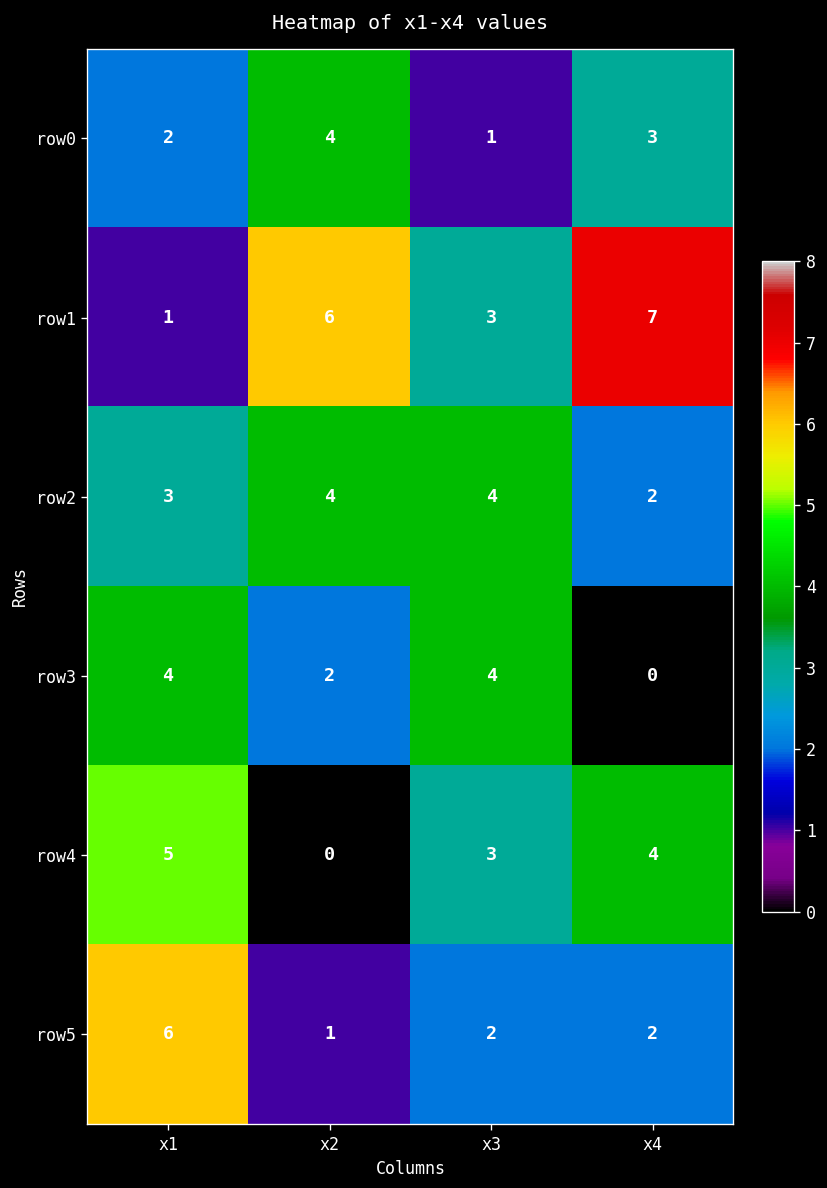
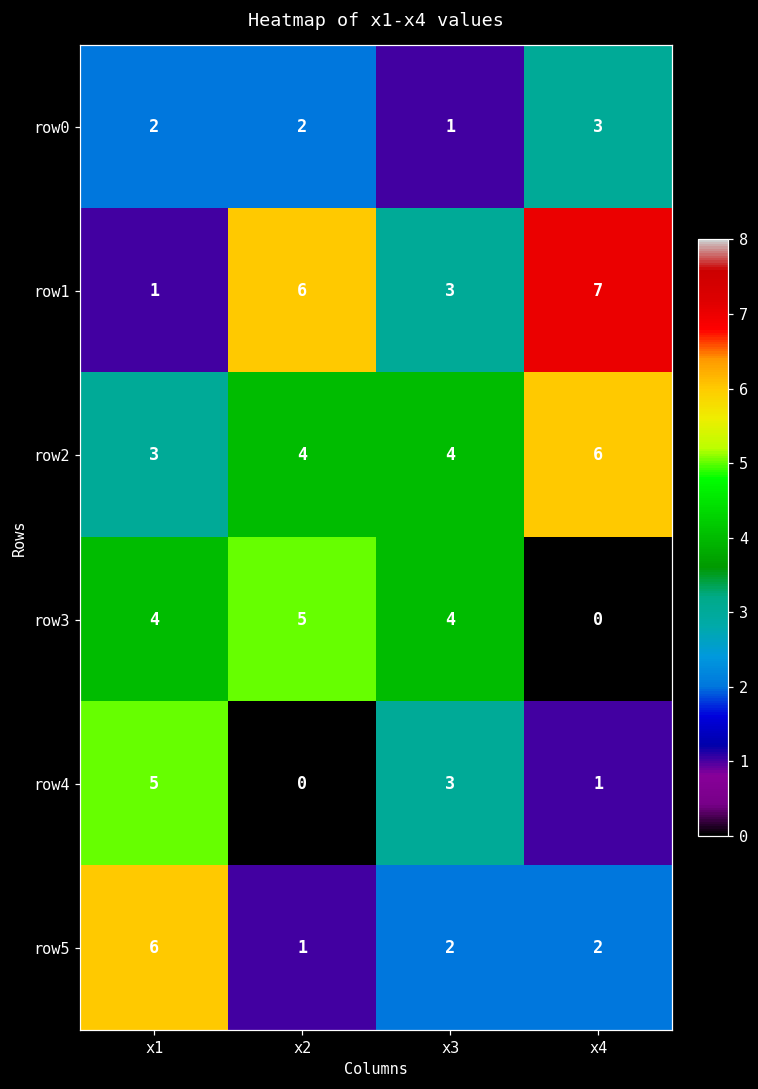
row0, x2: 4 -> 2
row2, x4: 2 -> 6
row3, x2: 2 -> 5
row4, x4: 4 -> 1
